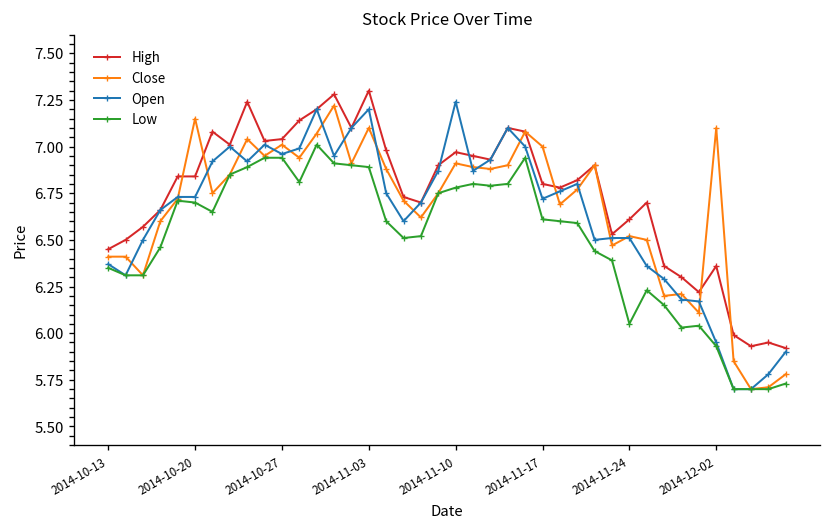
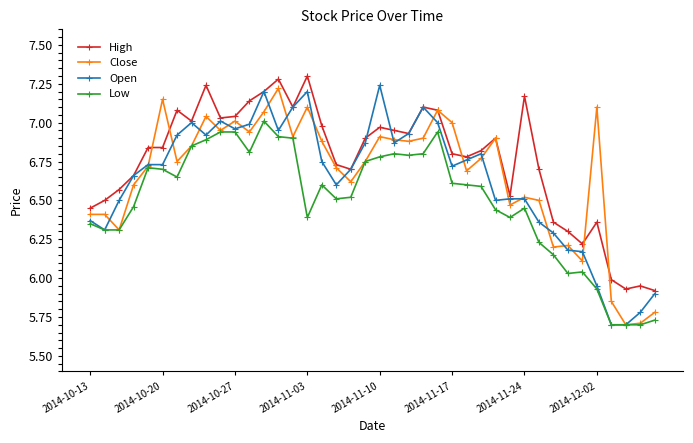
Low, 2014-11-03: 6.89 -> 6.39
High, 2014-11-24: 6.61 -> 7.17
Low, 2014-11-24: 6.05 -> 6.45
